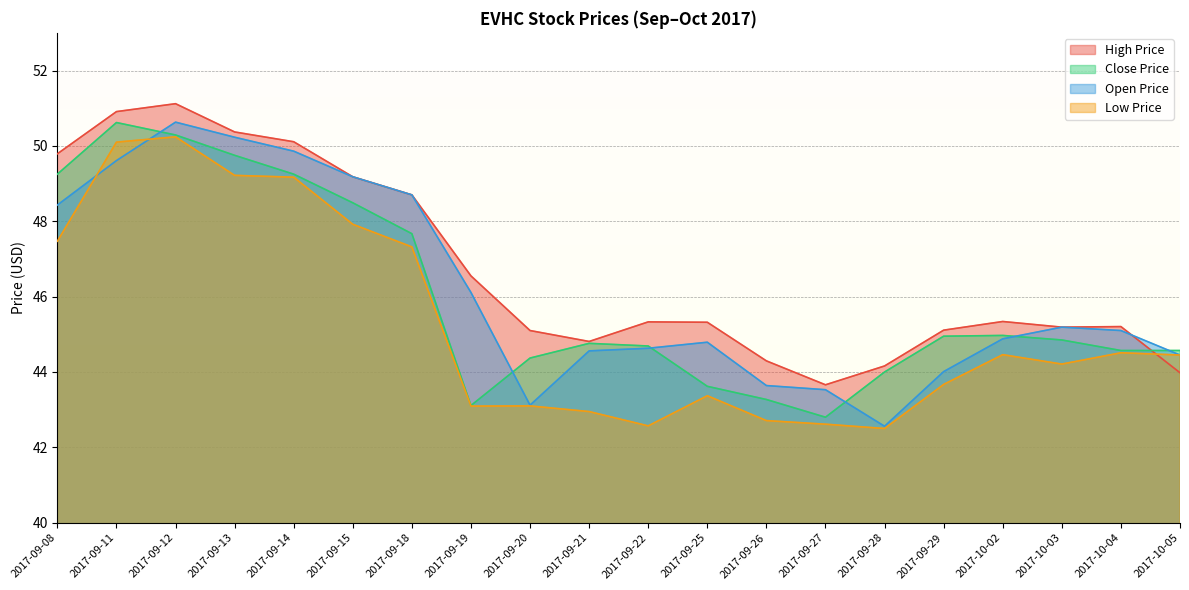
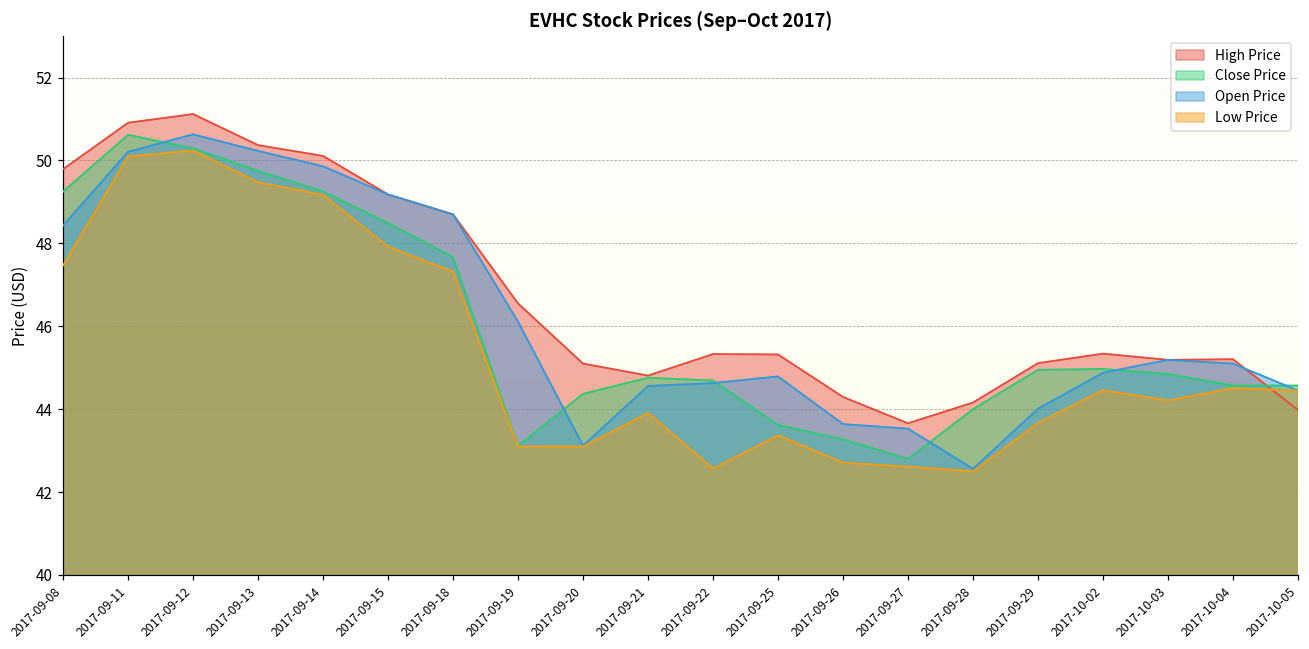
Open Price, 2017-09-11: 49.6 -> 50.2
Low Price, 2017-09-13: 49.2 -> 49.5
Low Price, 2017-09-21: 43.0 -> 43.9
